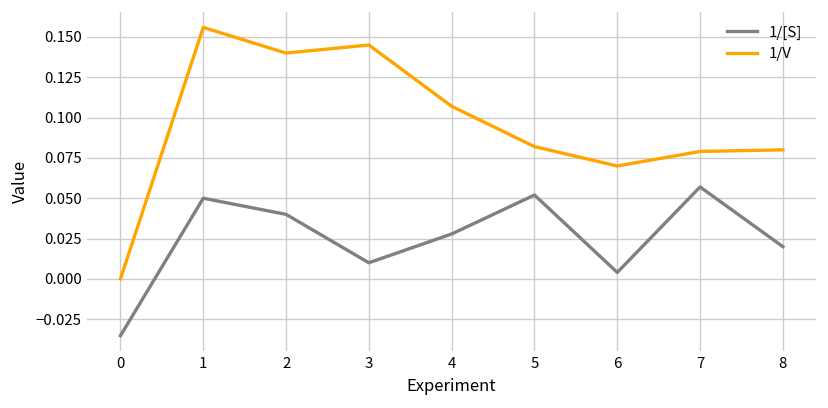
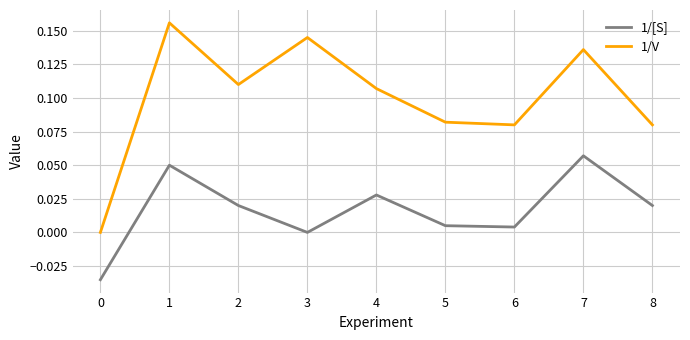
1/[S], 2: 0.04 -> 0.02
1/V, 2: 0.14 -> 0.11
1/[S], 3: 0.01 -> 0.00
1/[S], 5: 0.052 -> 0.005
1/V, 6: 0.07 -> 0.08
1/V, 7: 0.079 -> 0.136
